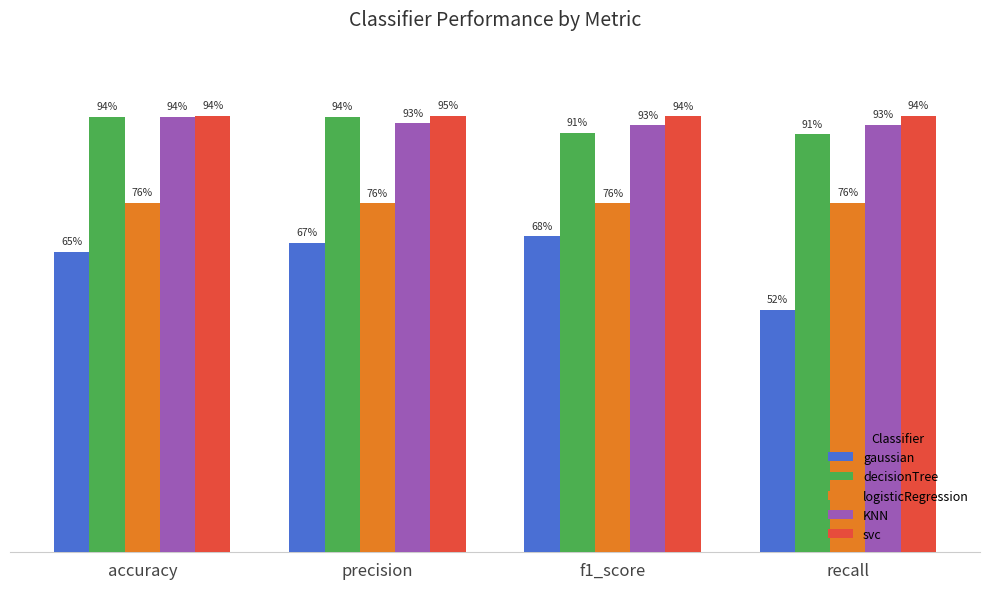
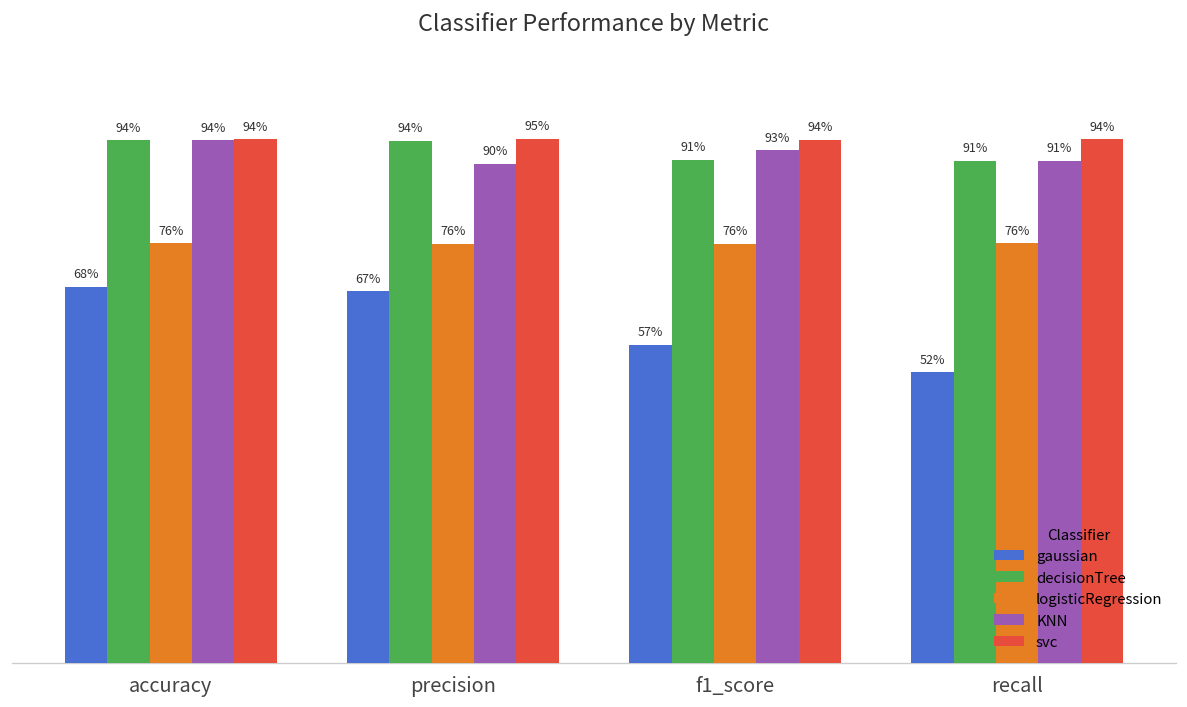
gaussian, accuracy: 65% -> 68%
KNN, precision: 93% -> 90%
gaussian, f1_score: 68% -> 57%
KNN, recall: 93% -> 91%
